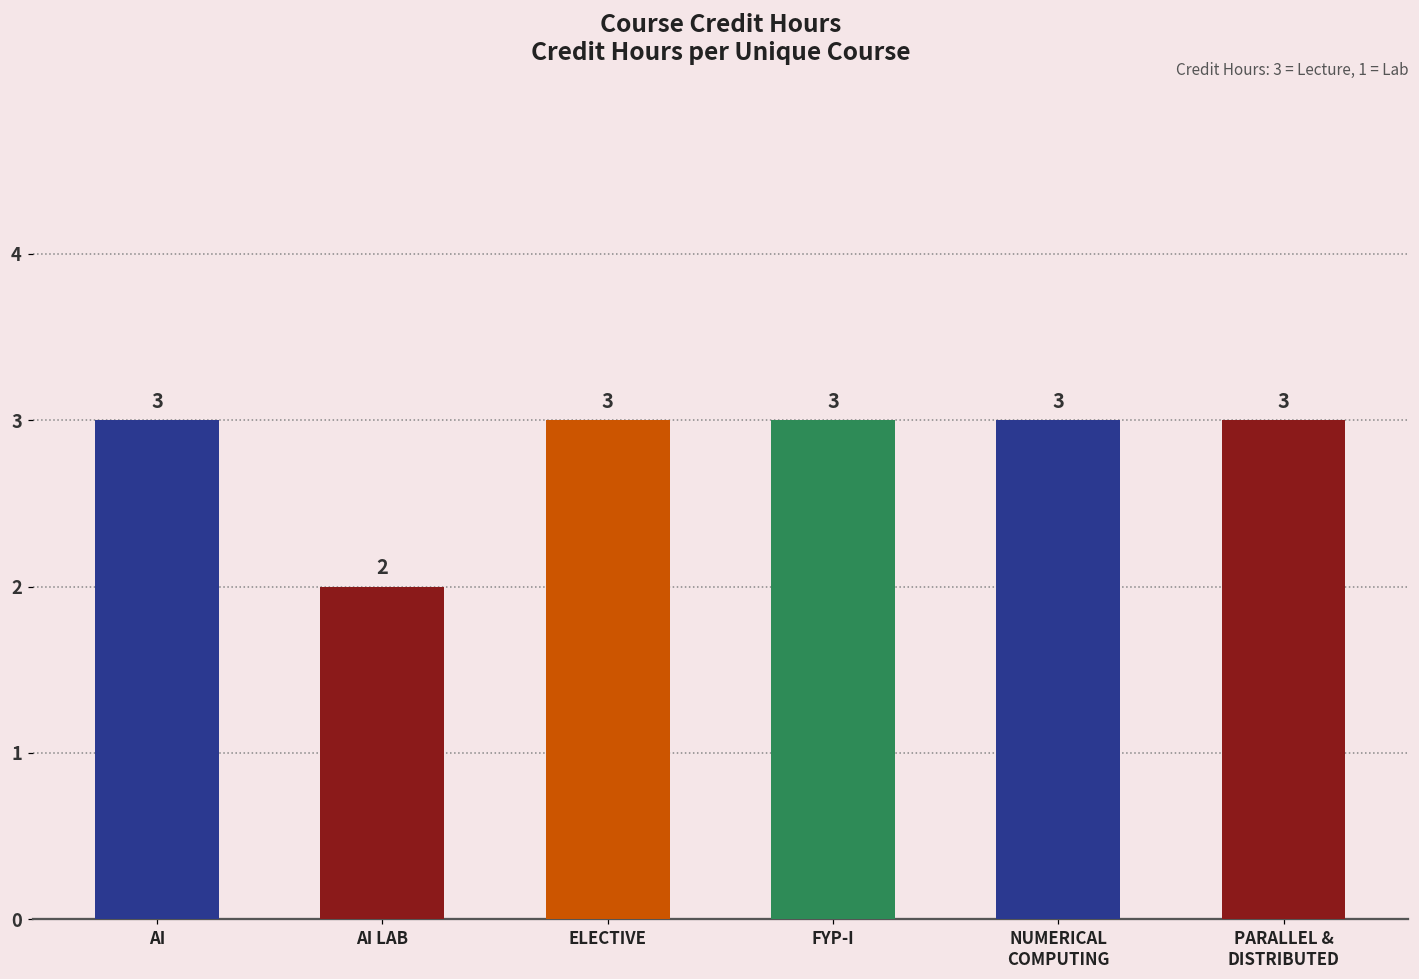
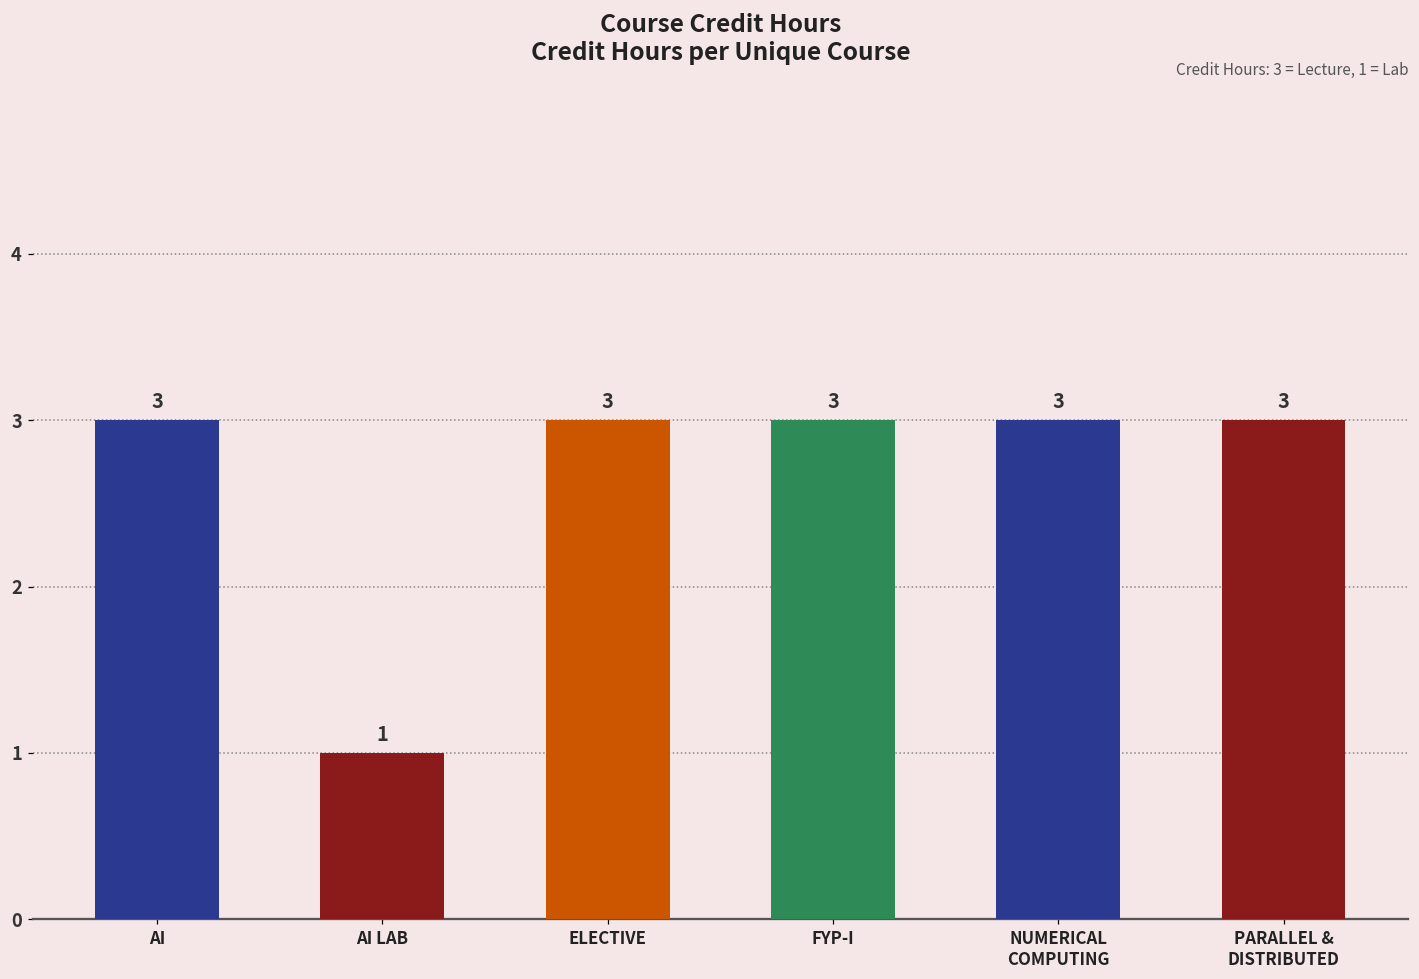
AI LAB: 2 -> 1
